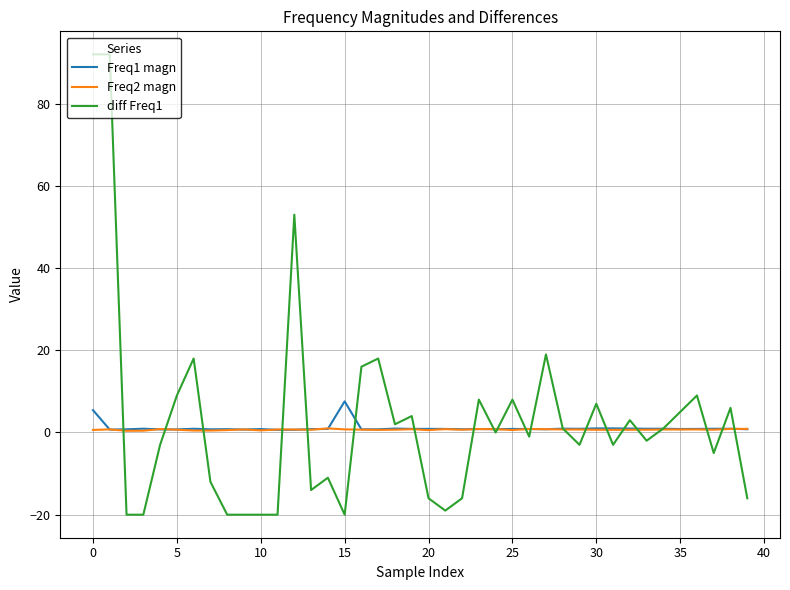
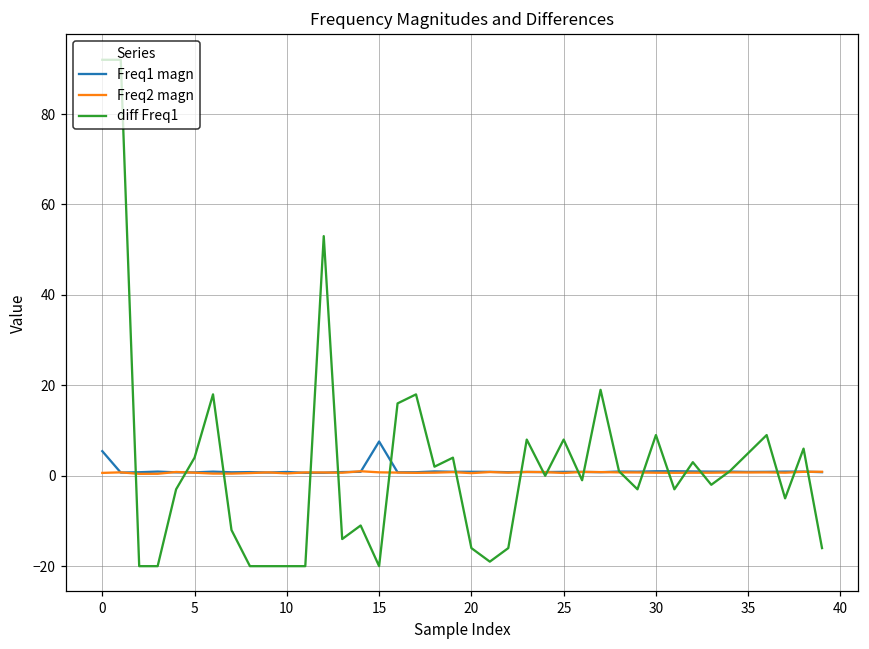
diff Freq1, 5: 9 -> 4
diff Freq1, 30: 7 -> 9
